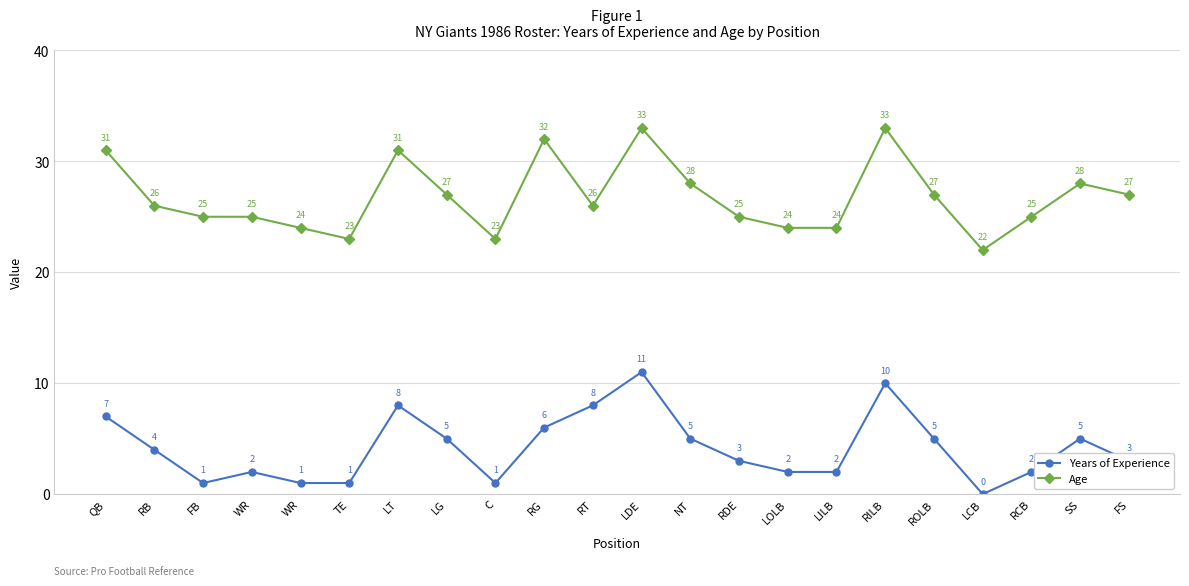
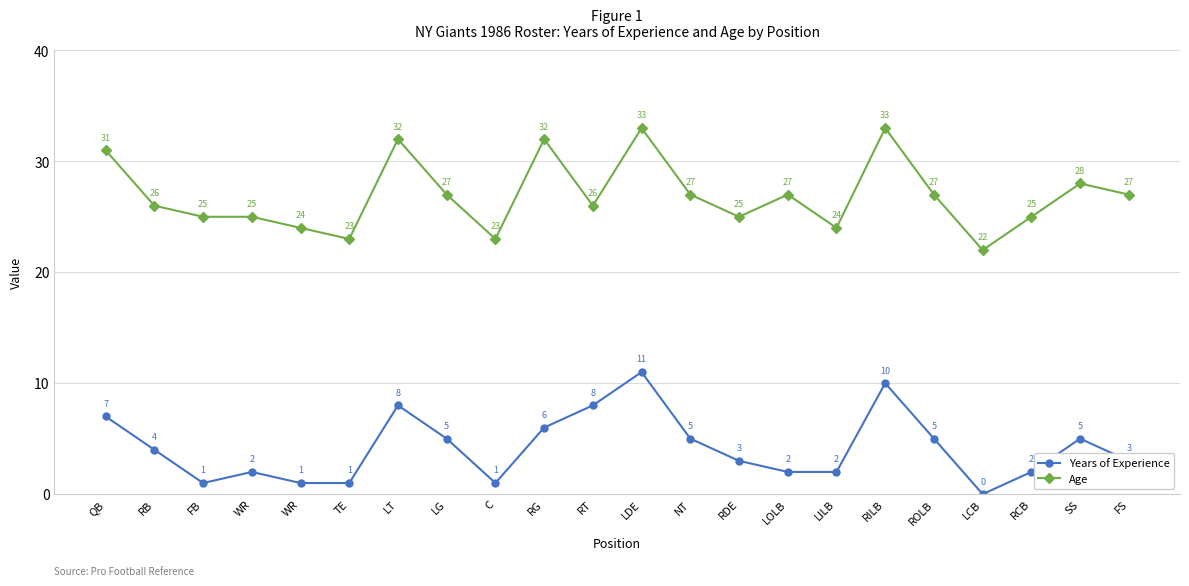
Age, LT: 31 -> 32
Age, NT: 28 -> 27
Age, LOLB: 24 -> 27
